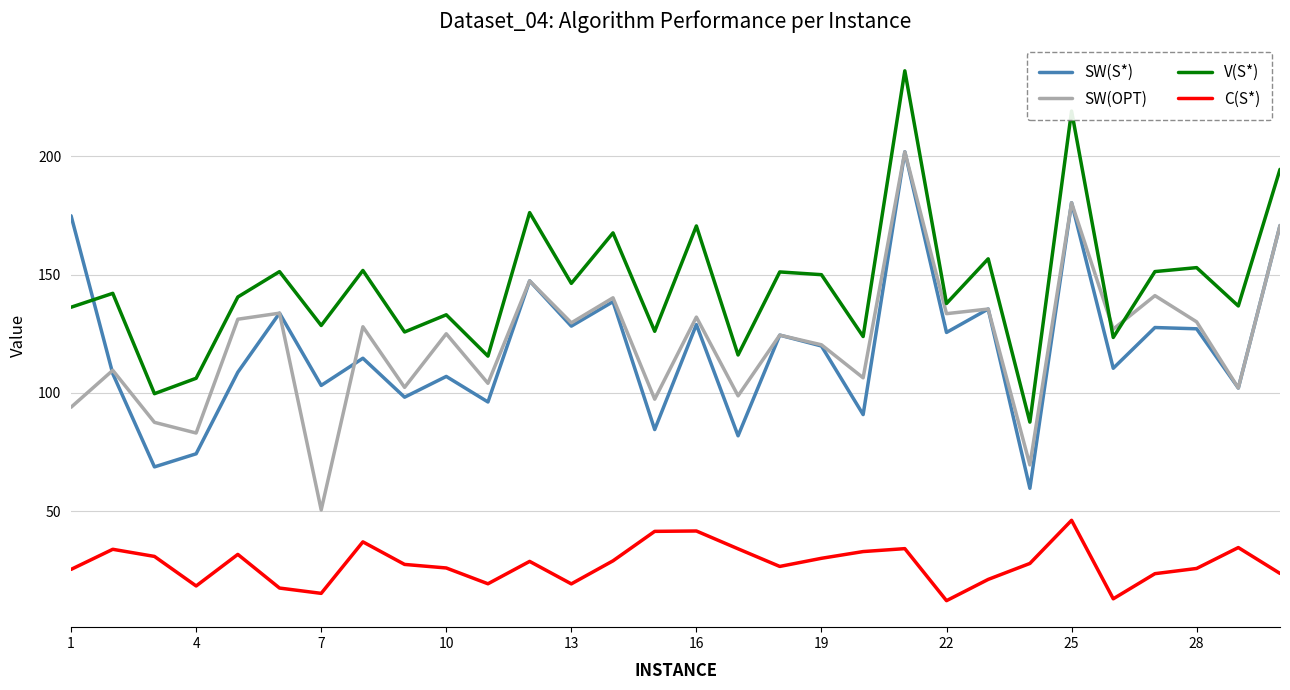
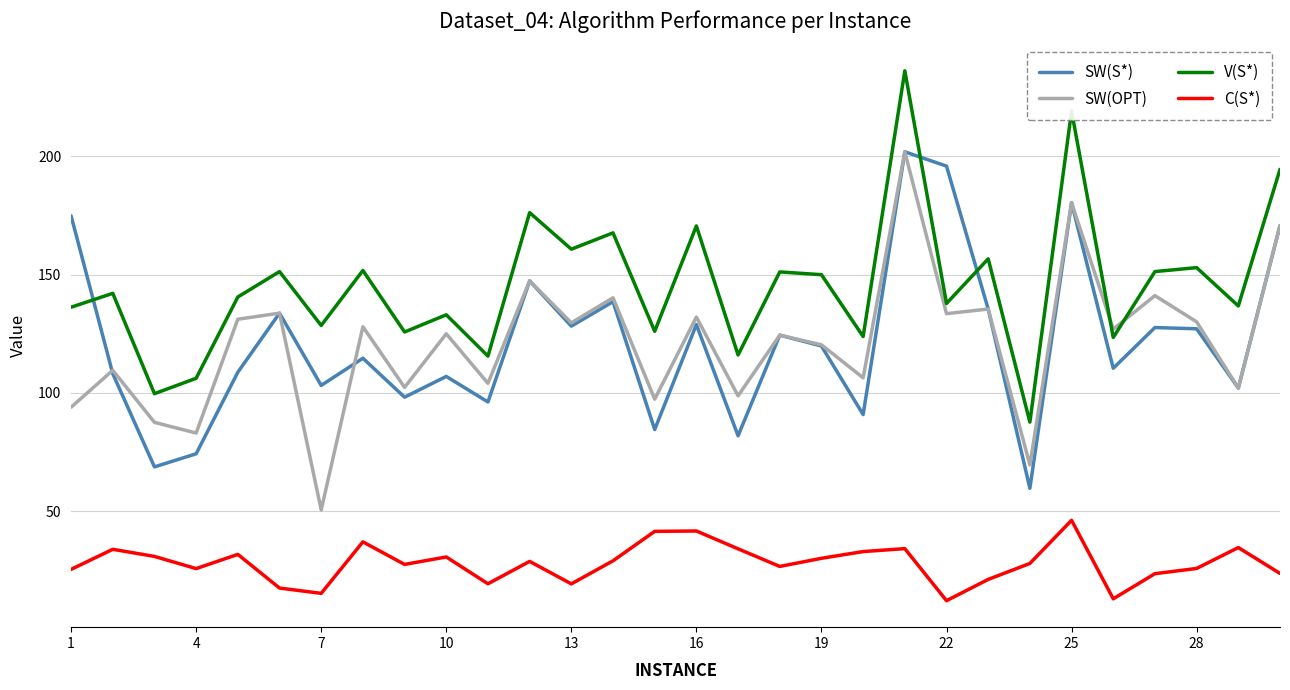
C(S*), 4: 18 -> 26
C(S*), 10: 26 -> 31
V(S*), 13: 146 -> 161
SW(S*), 22: 126 -> 196
